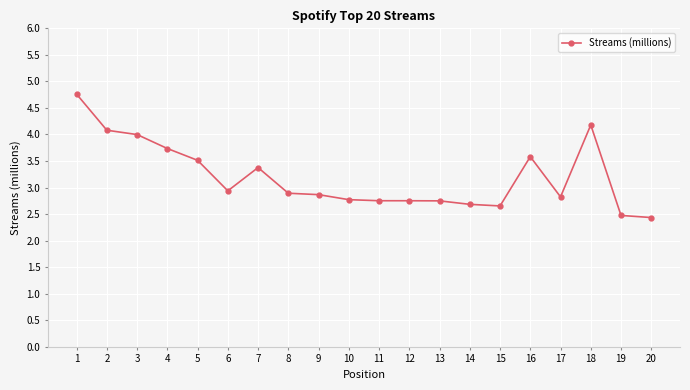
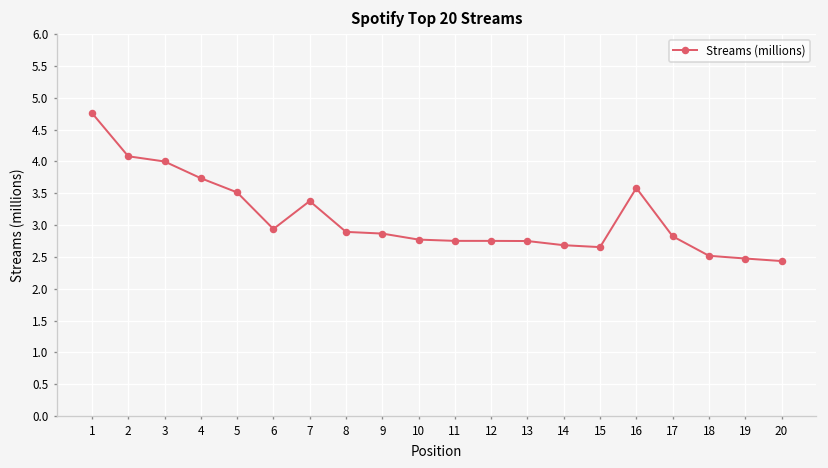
18: 4.2 -> 2.5
